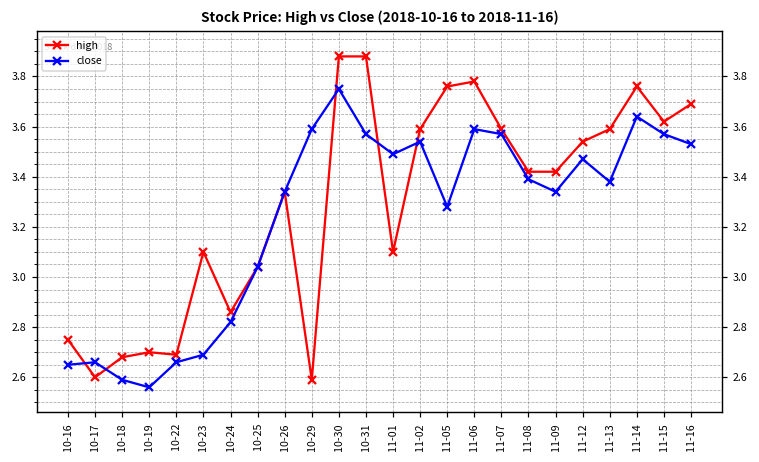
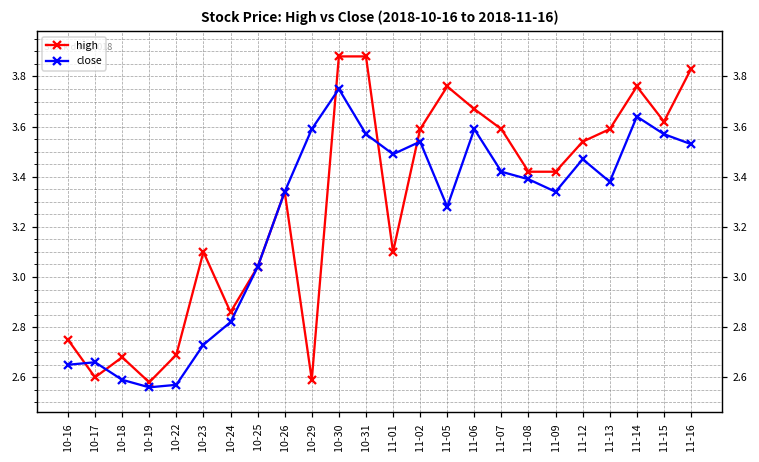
high, 10-19: 2.70 -> 2.58
close, 10-22: 2.66 -> 2.57
close, 10-23: 2.69 -> 2.73
high, 11-06: 3.78 -> 3.67
close, 11-07: 3.57 -> 3.42
high, 11-16: 3.69 -> 3.83
